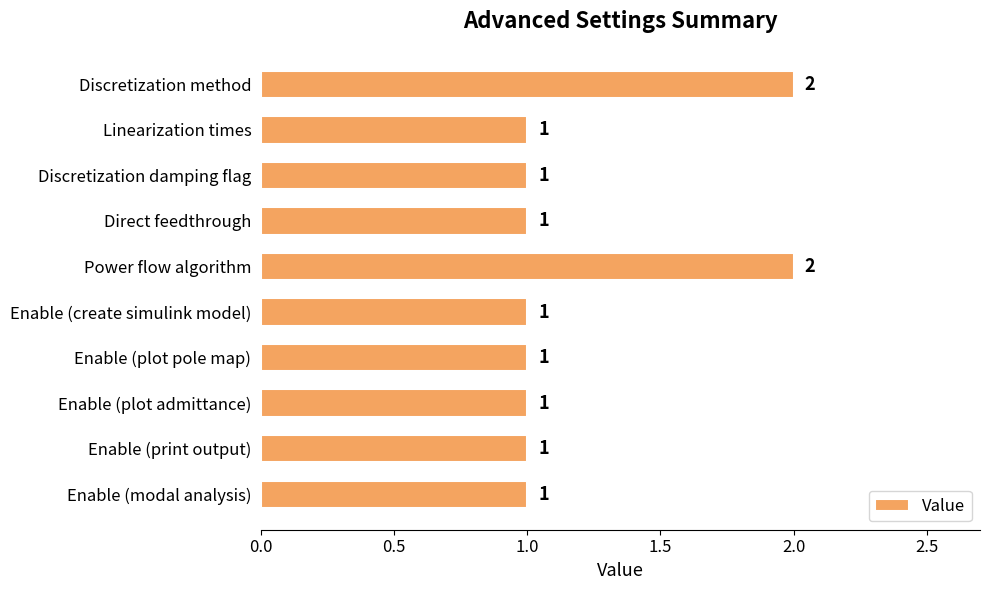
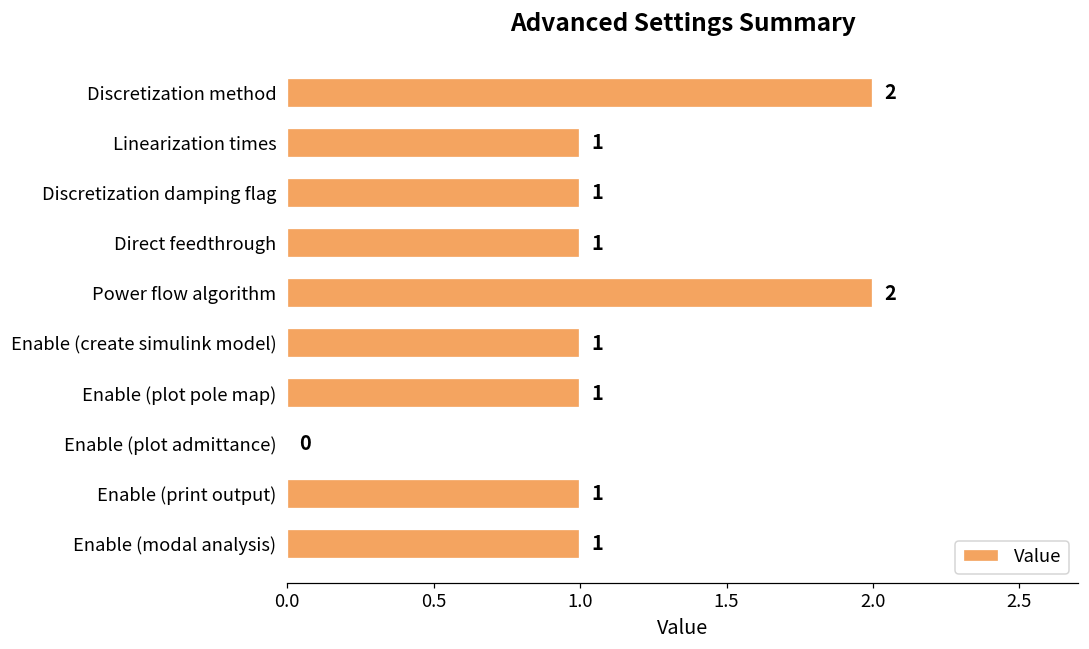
Enable (plot admittance): 1 -> 0
